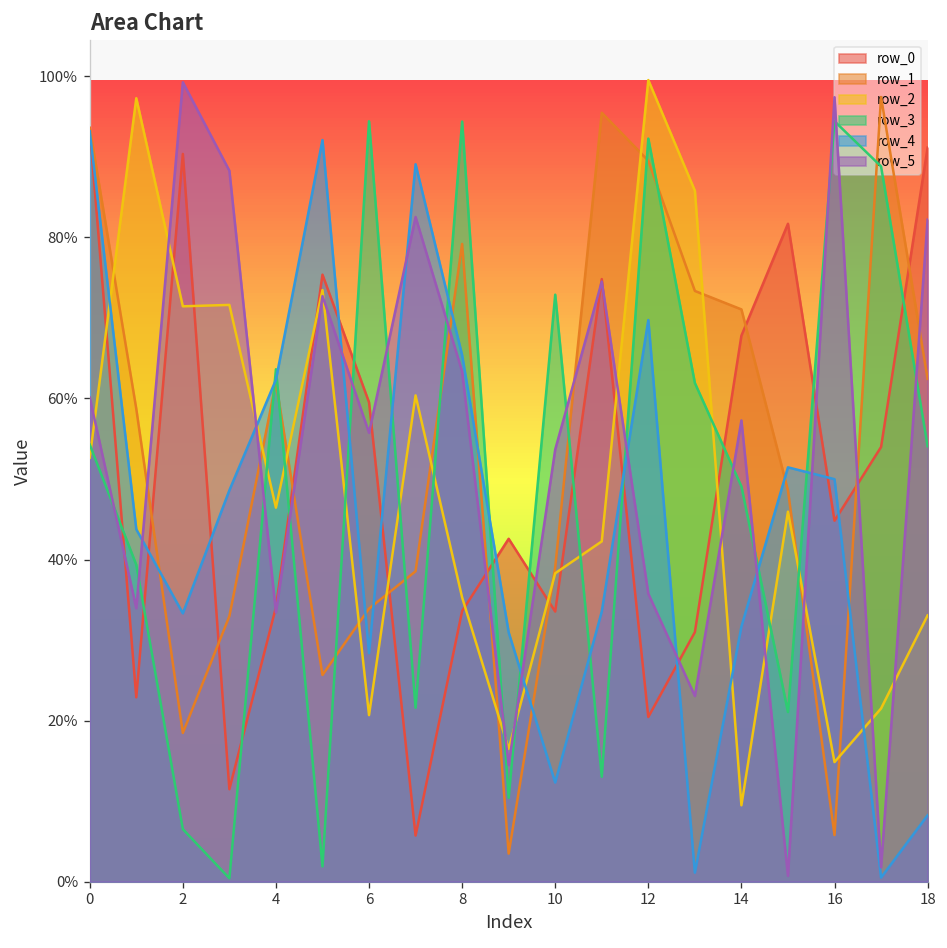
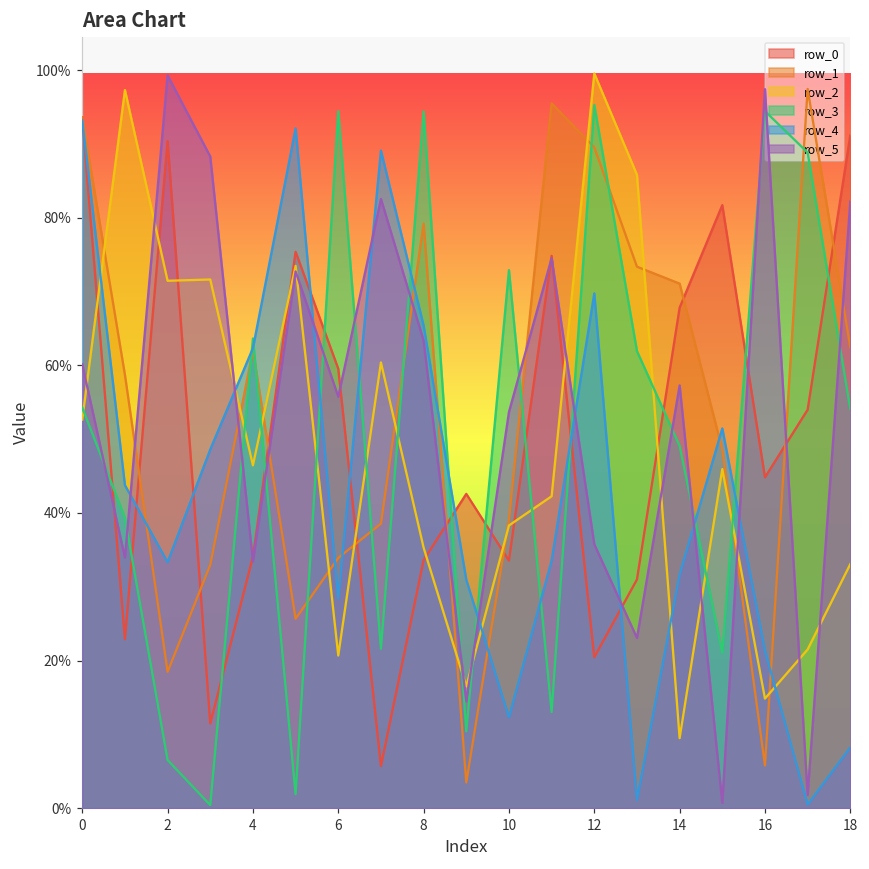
row_3, 12: 92% -> 95%
row_4, 16: 50% -> 21%
